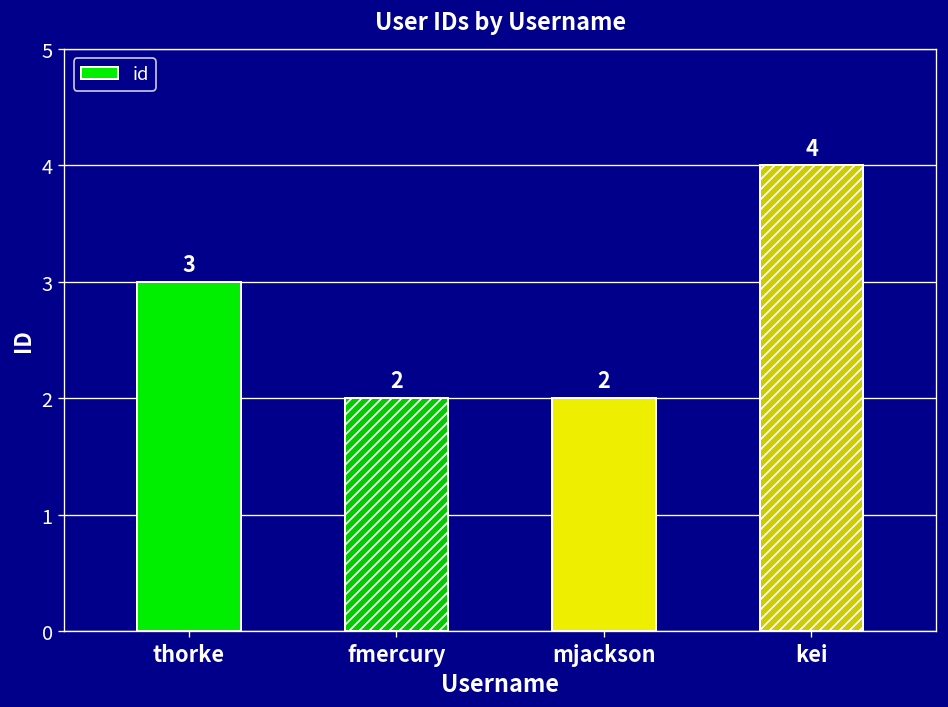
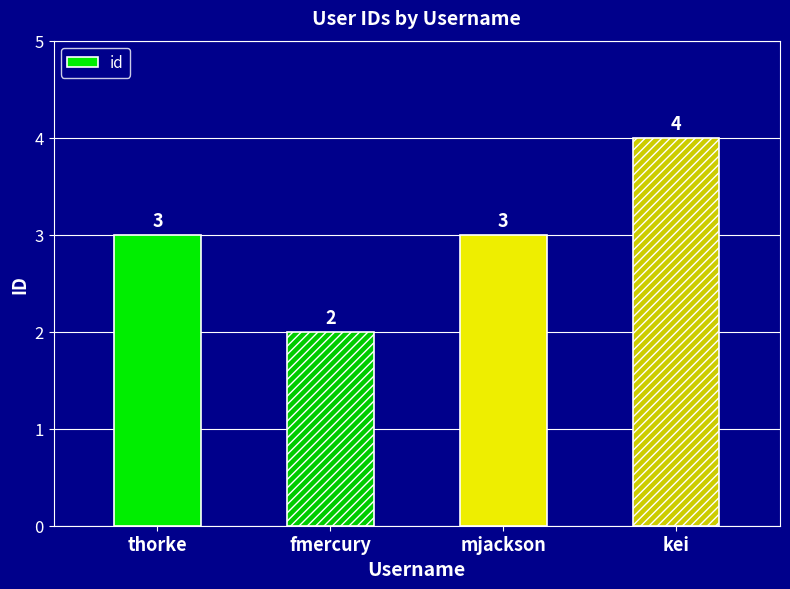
mjackson: 2 -> 3
